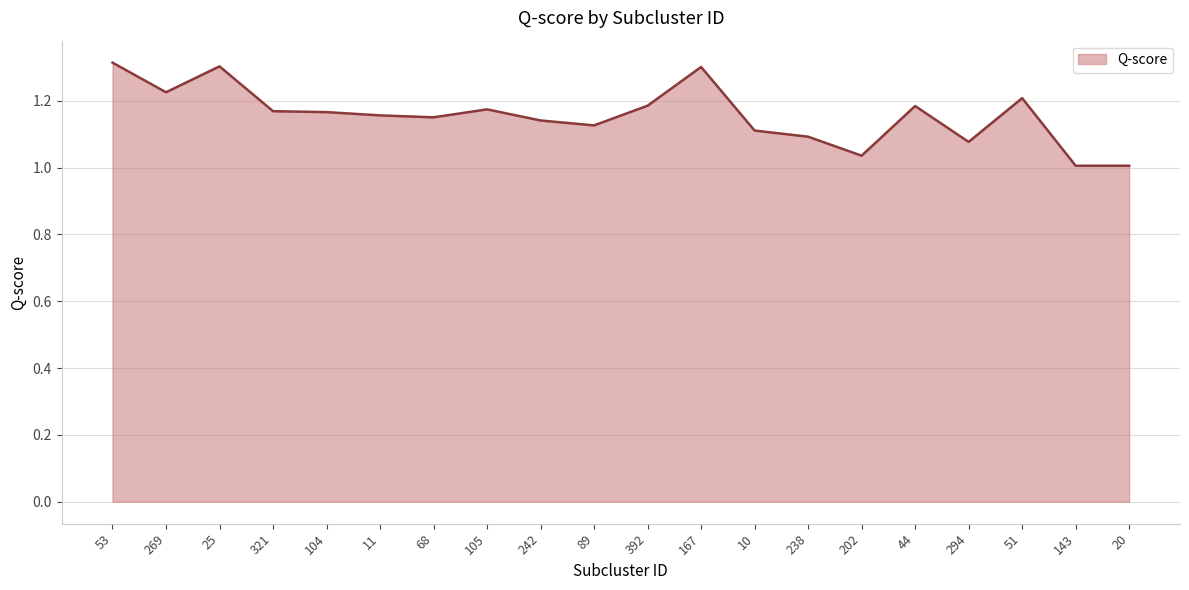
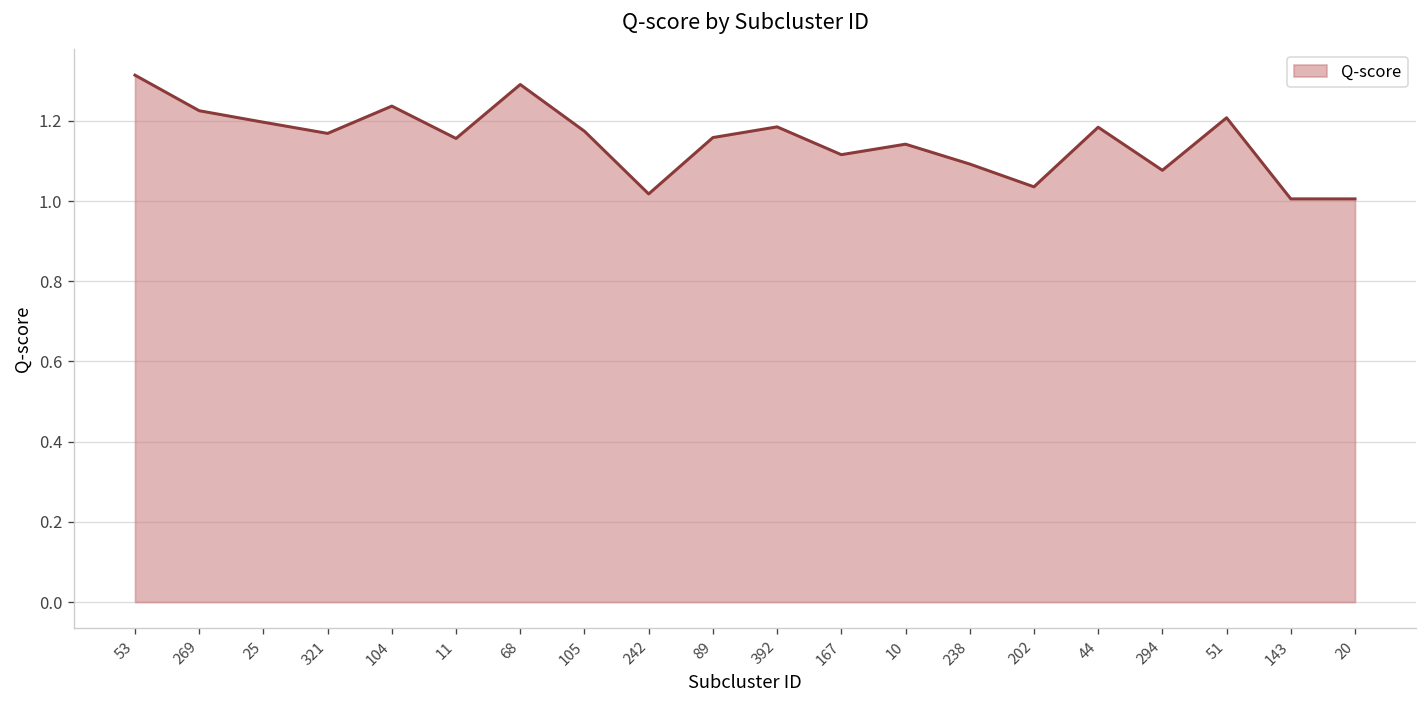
25: 1.30 -> 1.20
104: 1.17 -> 1.24
68: 1.15 -> 1.29
242: 1.14 -> 1.02
89: 1.13 -> 1.16
167: 1.30 -> 1.12
10: 1.11 -> 1.14
